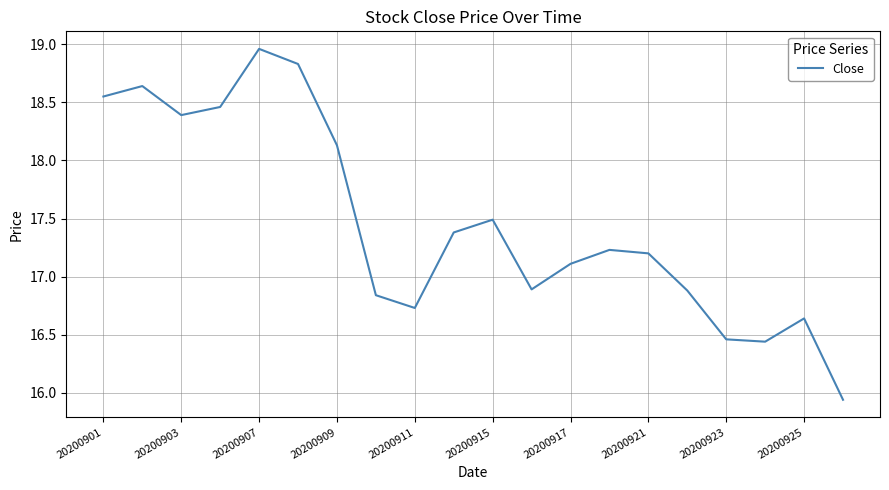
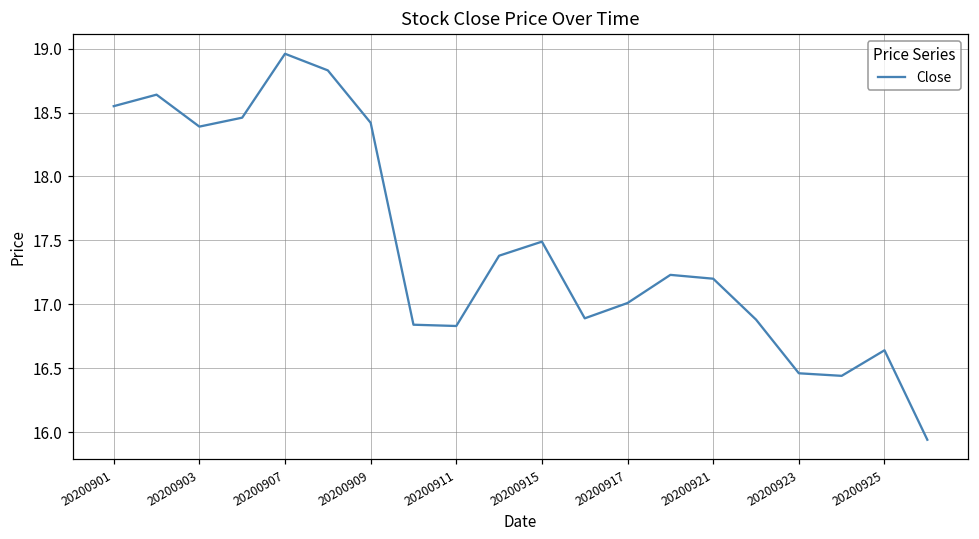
20200909: 18.13 -> 18.42
20200911: 16.73 -> 16.83
20200917: 17.11 -> 17.01
